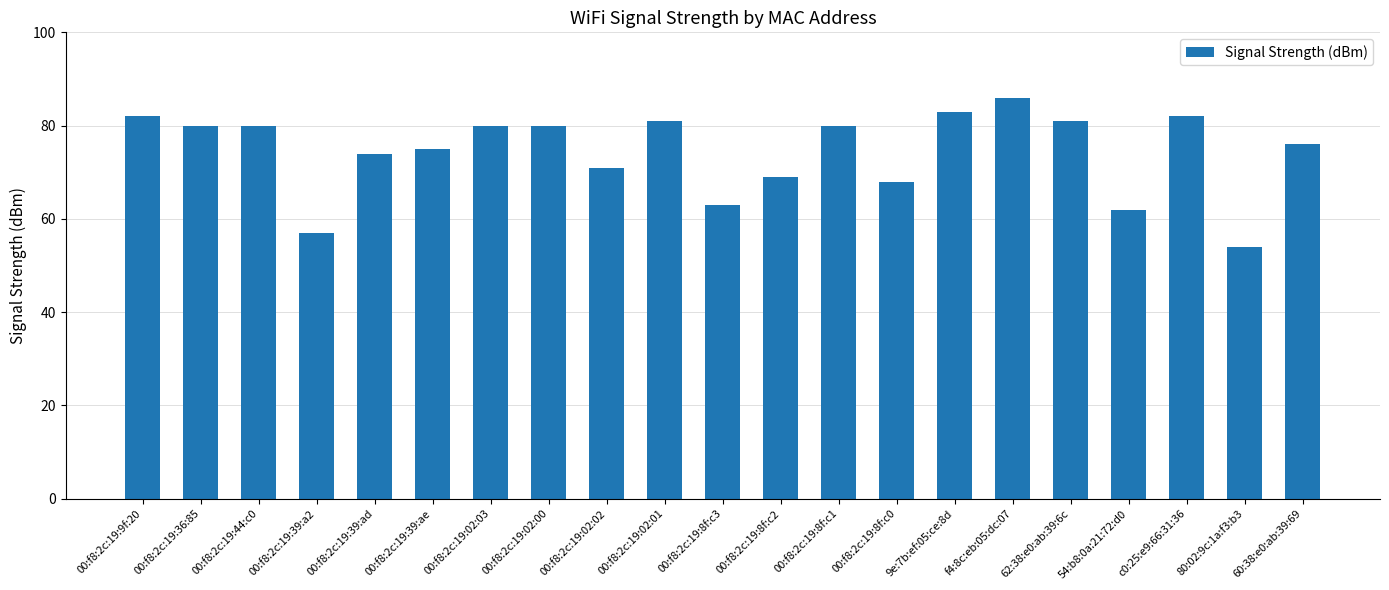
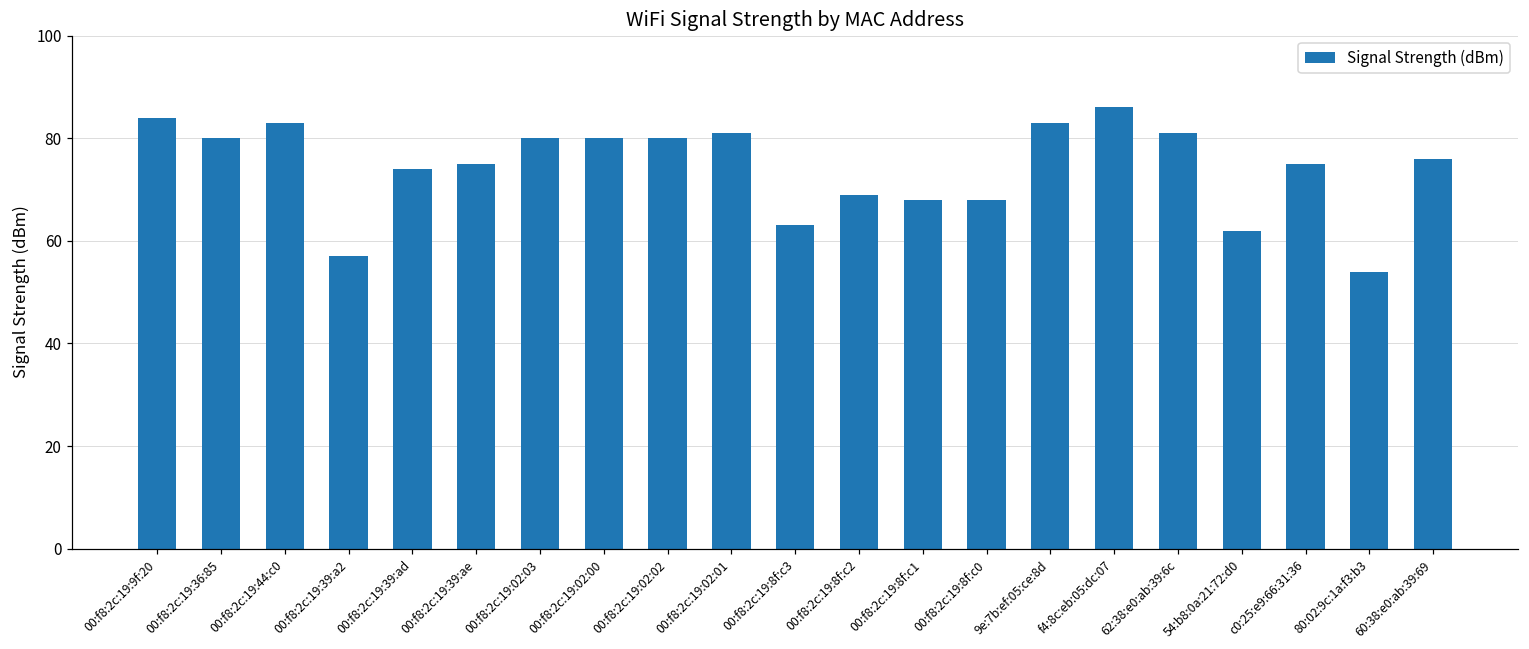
00:f8:2c:19:9f:20: 82 -> 84
00:f8:2c:19:44:c0: 80 -> 83
00:f8:2c:19:02:02: 71 -> 80
00:f8:2c:19:8f:c1: 80 -> 68
c0:25:e9:66:31:36: 82 -> 75
